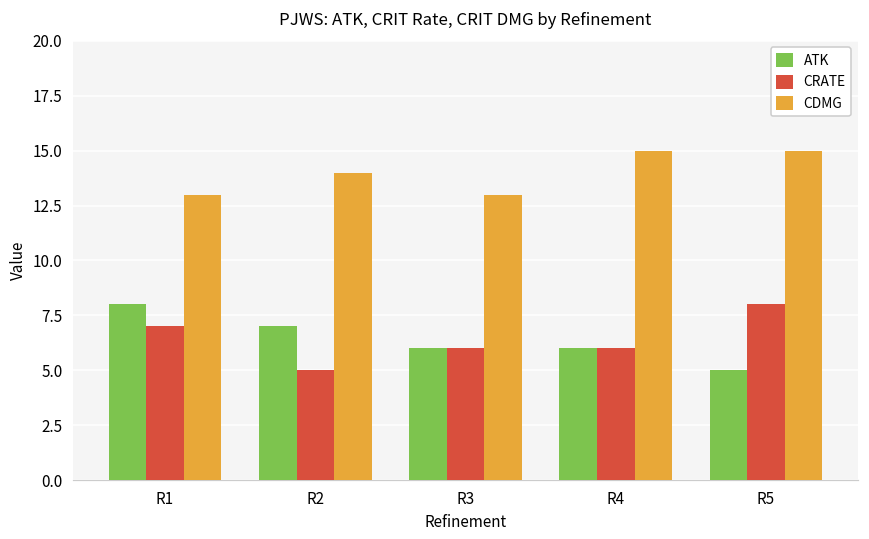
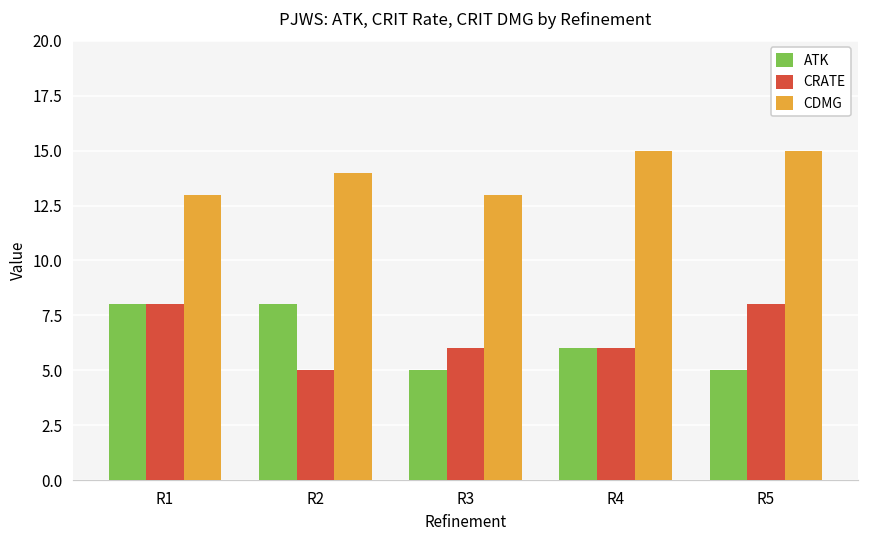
CRATE, R1: 7 -> 8
ATK, R2: 7 -> 8
ATK, R3: 6 -> 5
